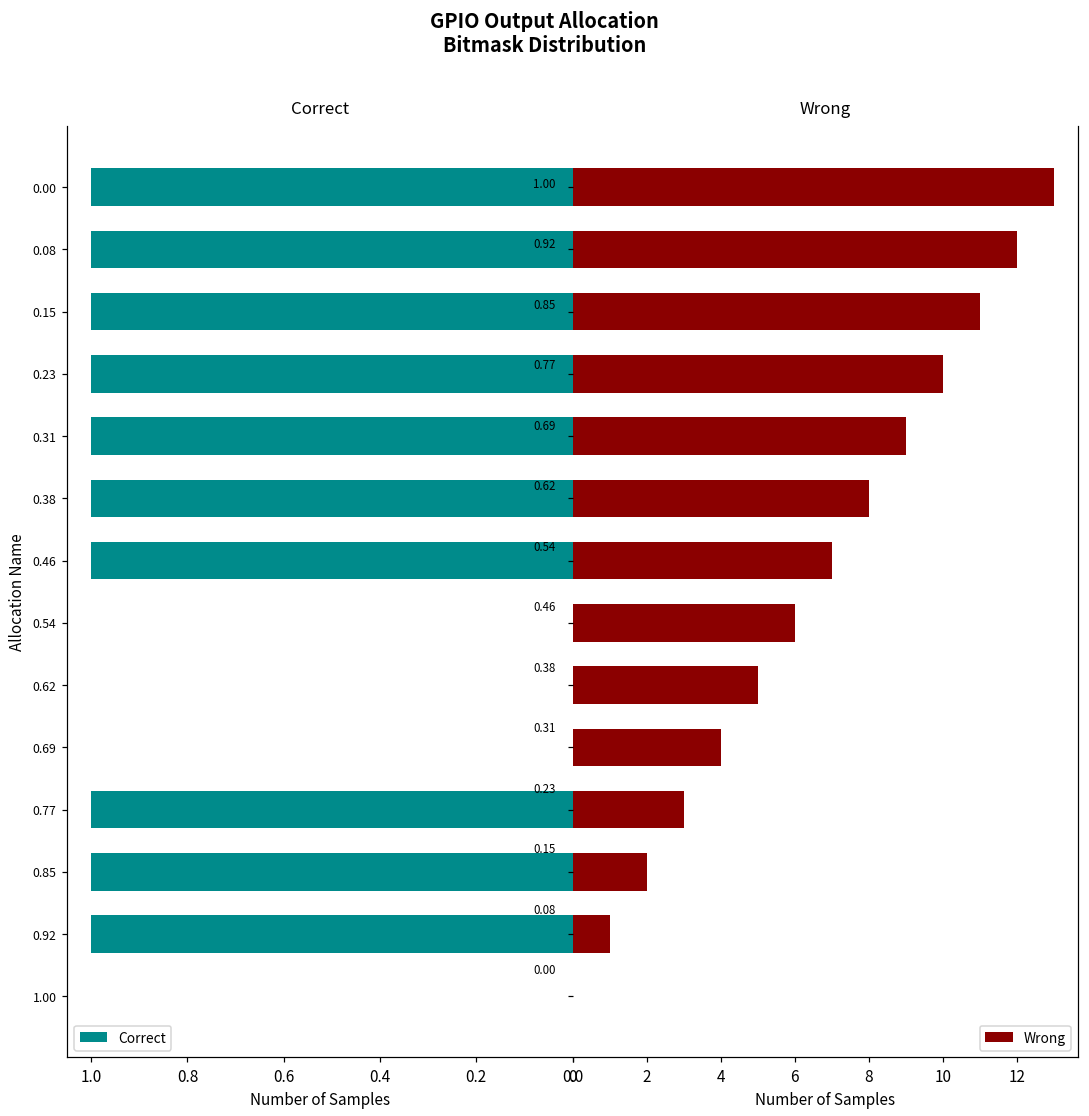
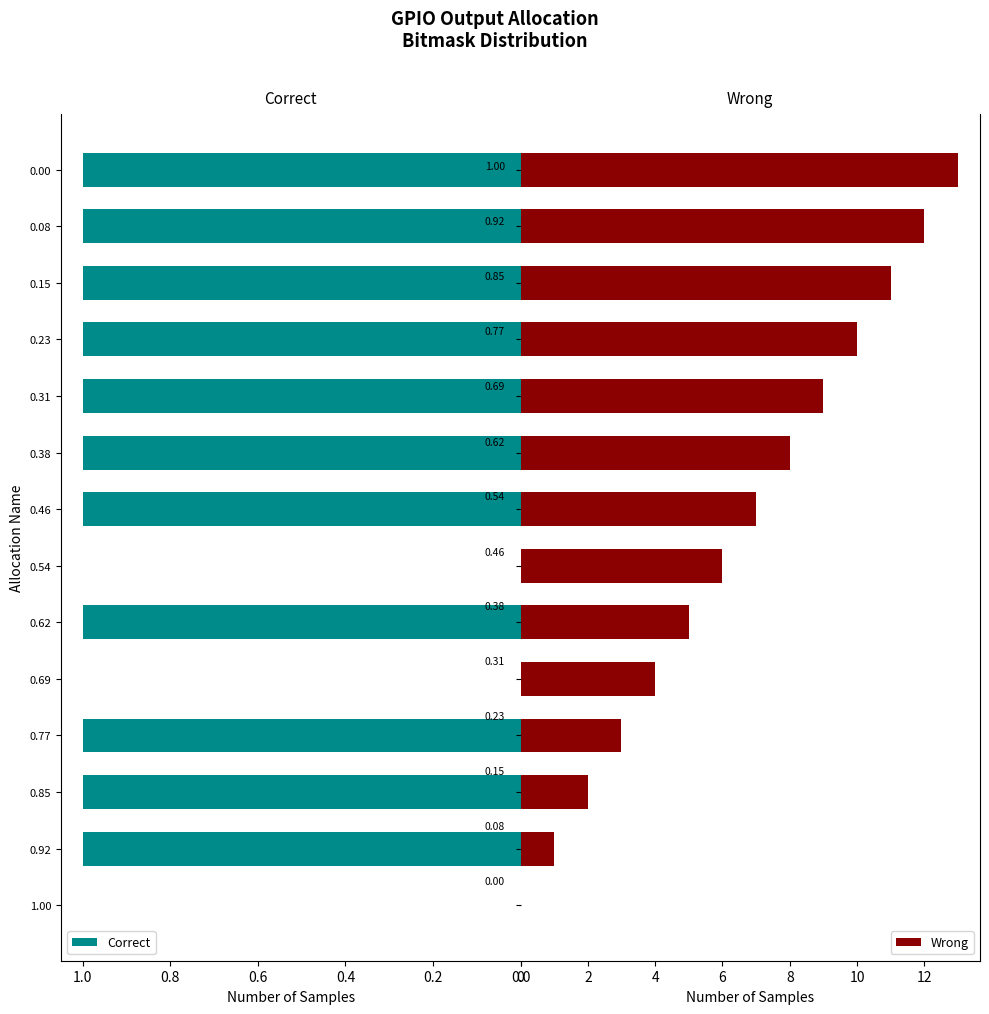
Correct, 0.62: 0 -> 1
